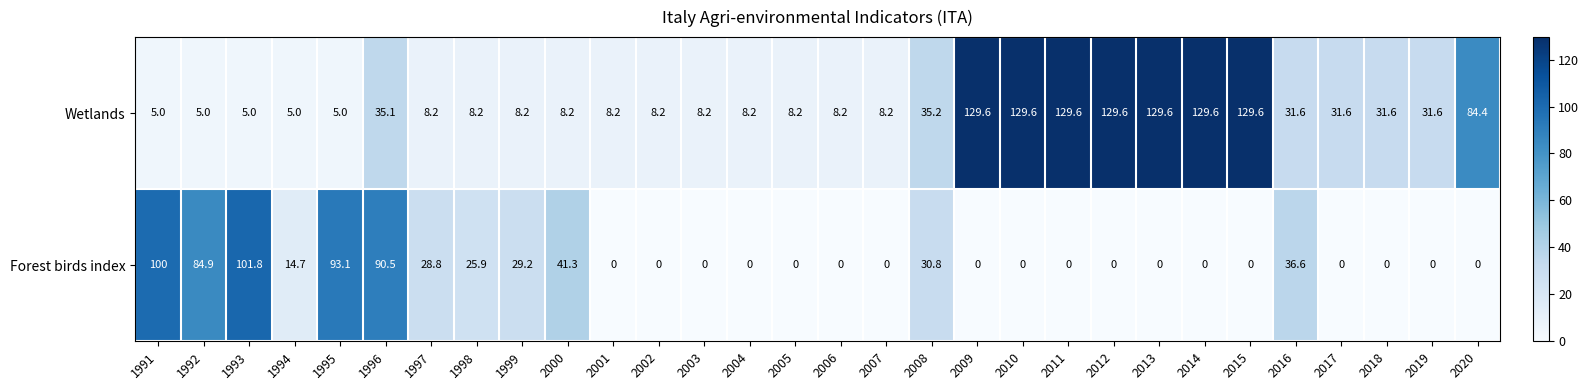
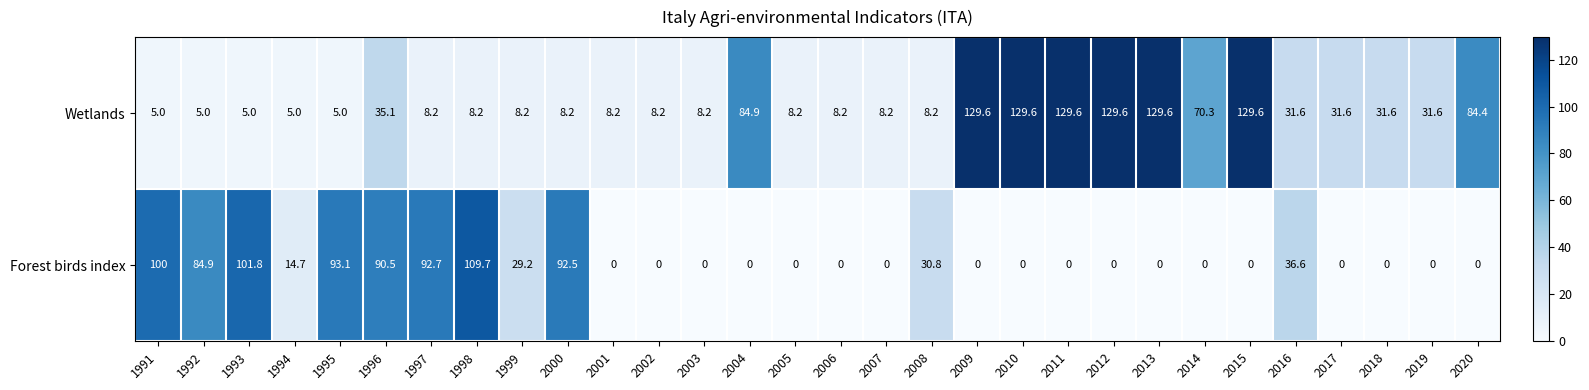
Wetlands, 2004: 8.2 -> 84.9
Wetlands, 2008: 35.2 -> 8.2
Wetlands, 2014: 129.6 -> 70.3
Forest birds index, 1997: 28.8 -> 92.7
Forest birds index, 1998: 25.9 -> 109.7
Forest birds index, 2000: 41.3 -> 92.5
